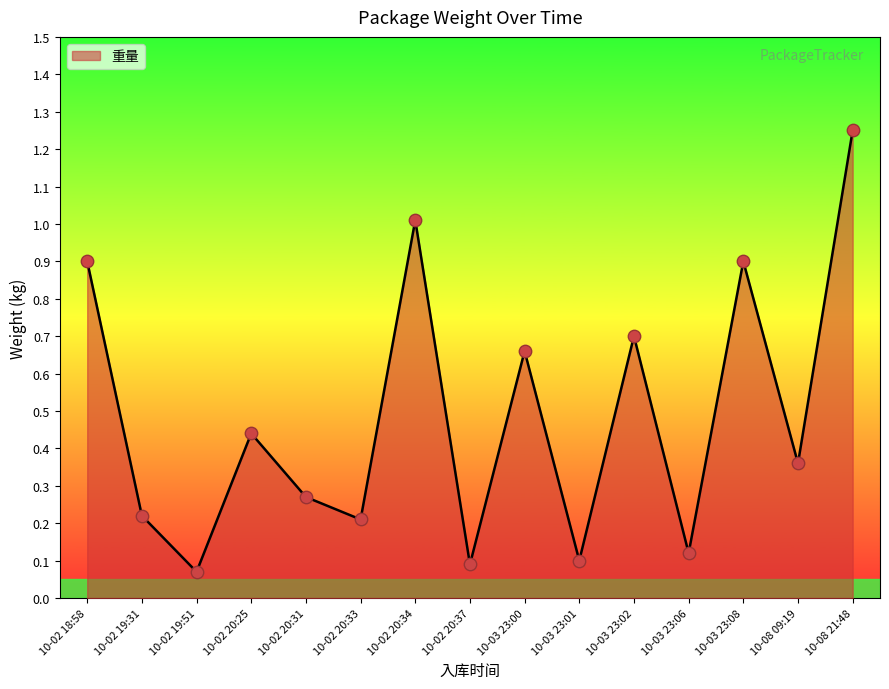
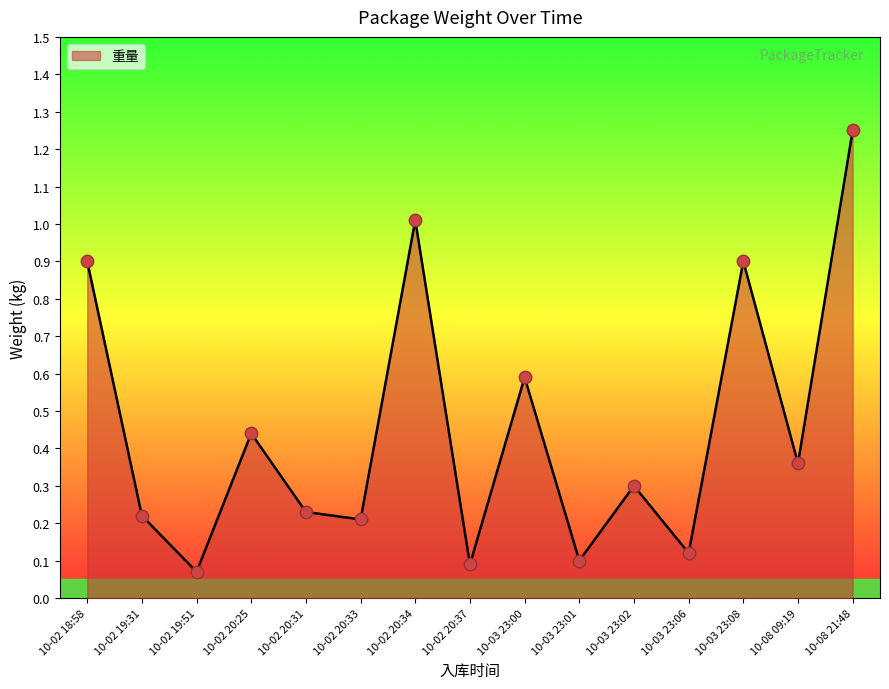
10-02 20:31: 0.27 -> 0.23
10-03 23:00: 0.66 -> 0.59
10-03 23:02: 0.7 -> 0.3
